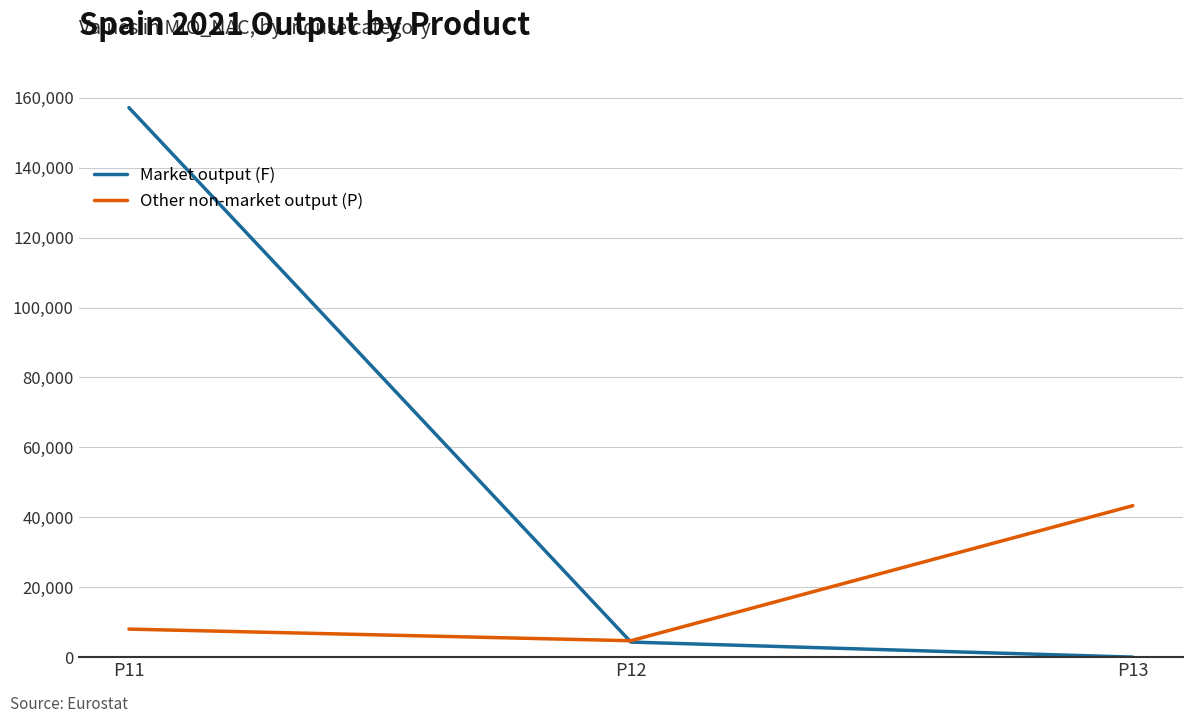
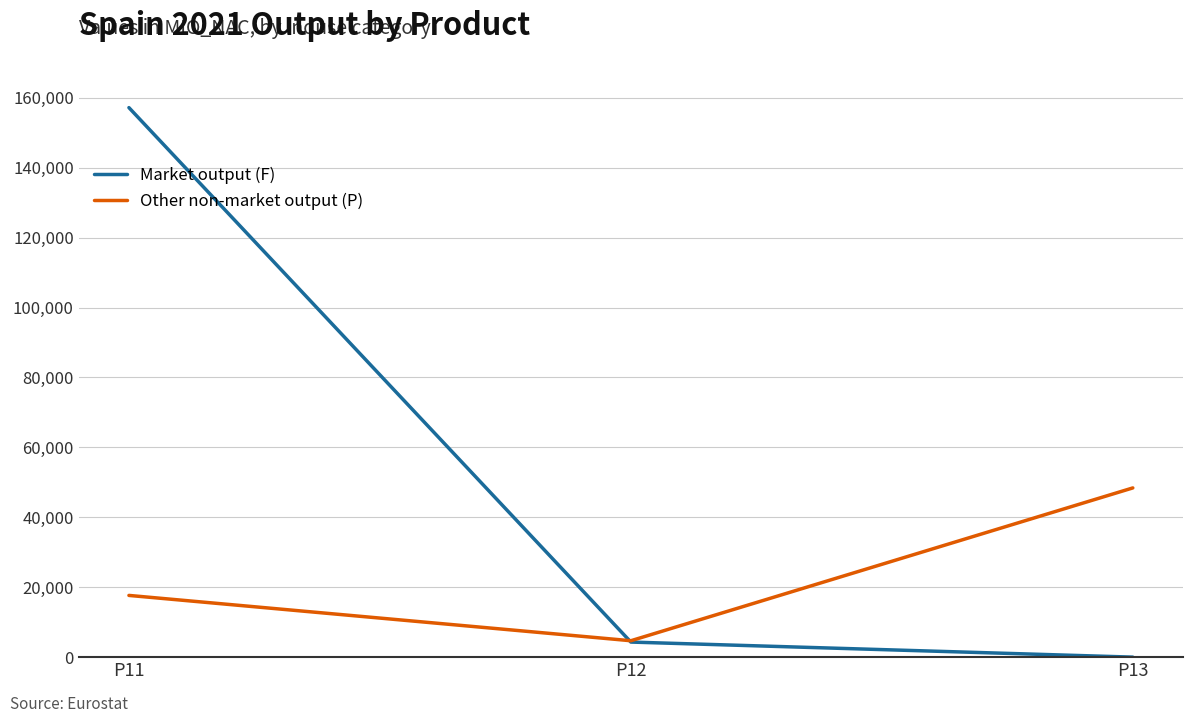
Other non-market output (P), P11: 8,000 -> 18,000
Other non-market output (P), P13: 43,000 -> 48,000
